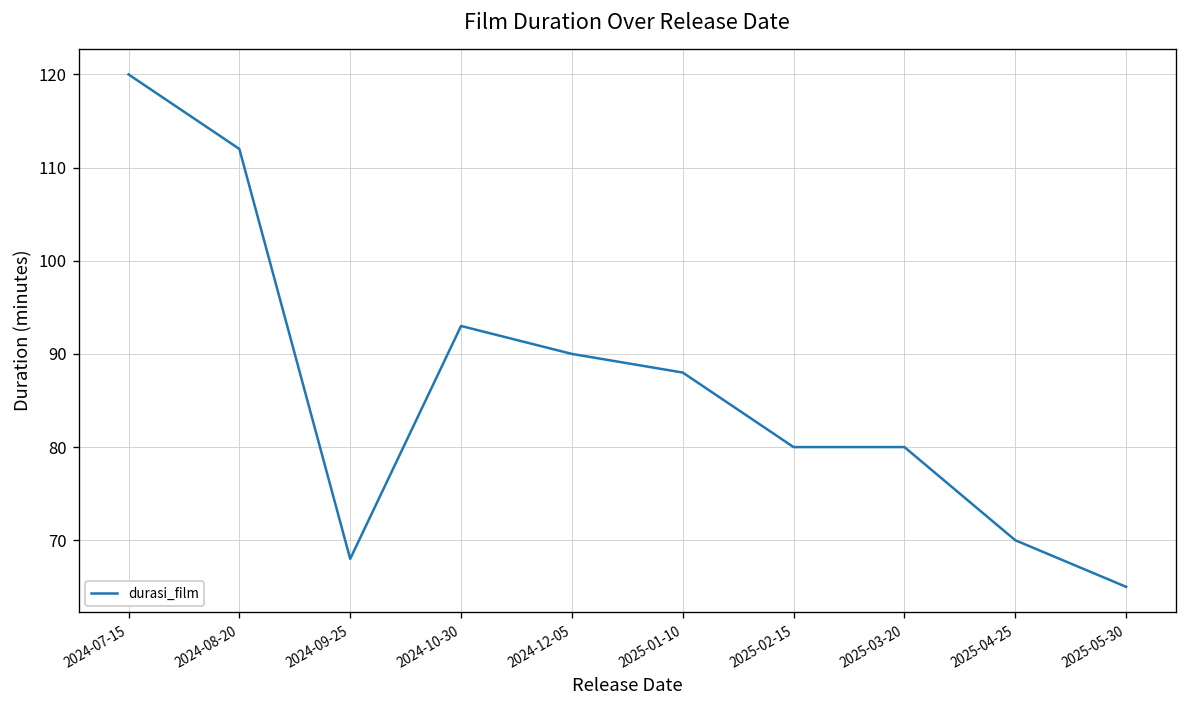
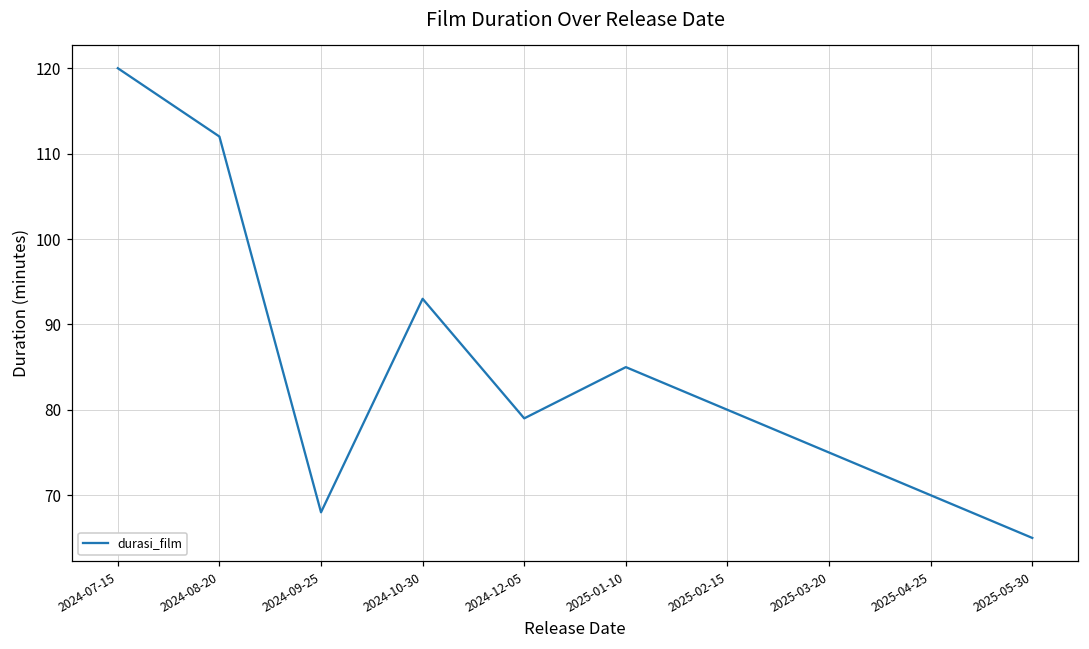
2024-12-05: 90 -> 79
2025-01-10: 88 -> 85
2025-03-20: 80 -> 75
